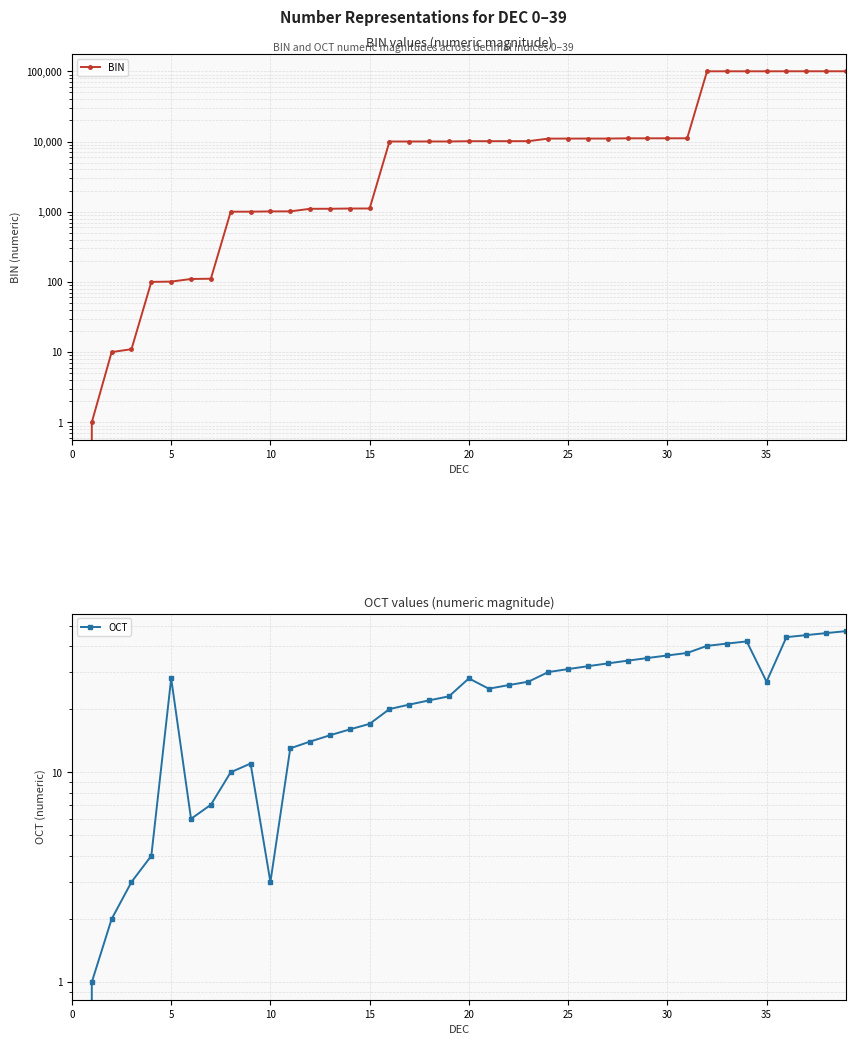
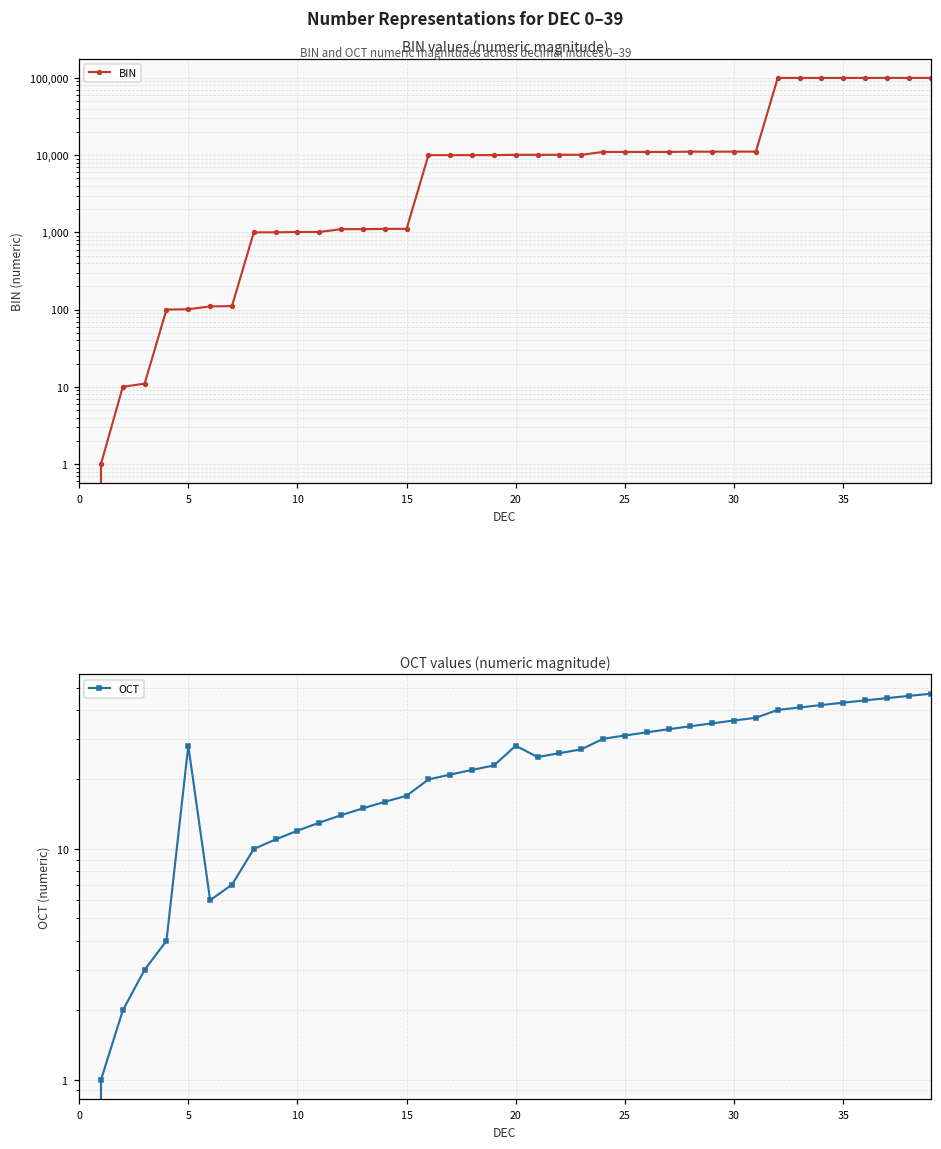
OCT values (numeric magnitude), 10: 3 -> 12
OCT values (numeric magnitude), 35: 27 -> 43
